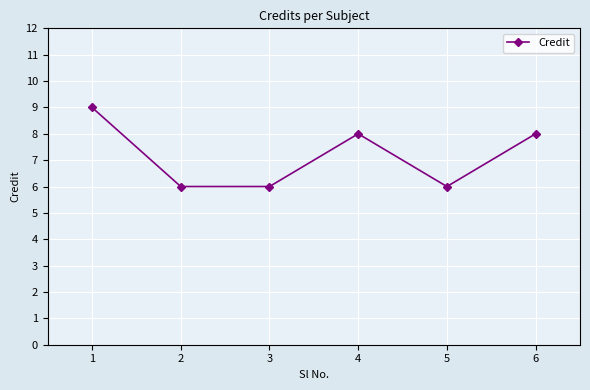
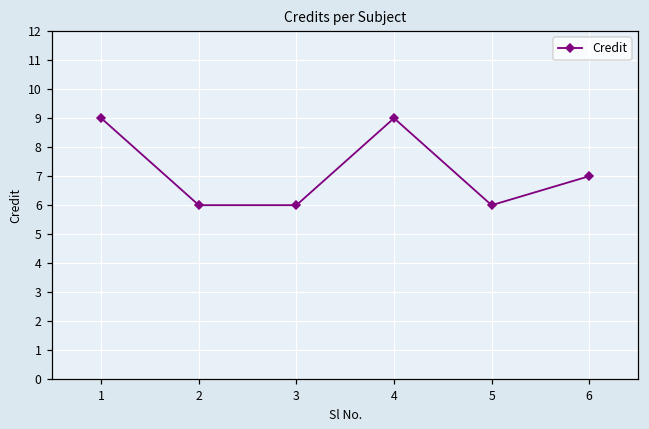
4: 8 -> 9
6: 8 -> 7
